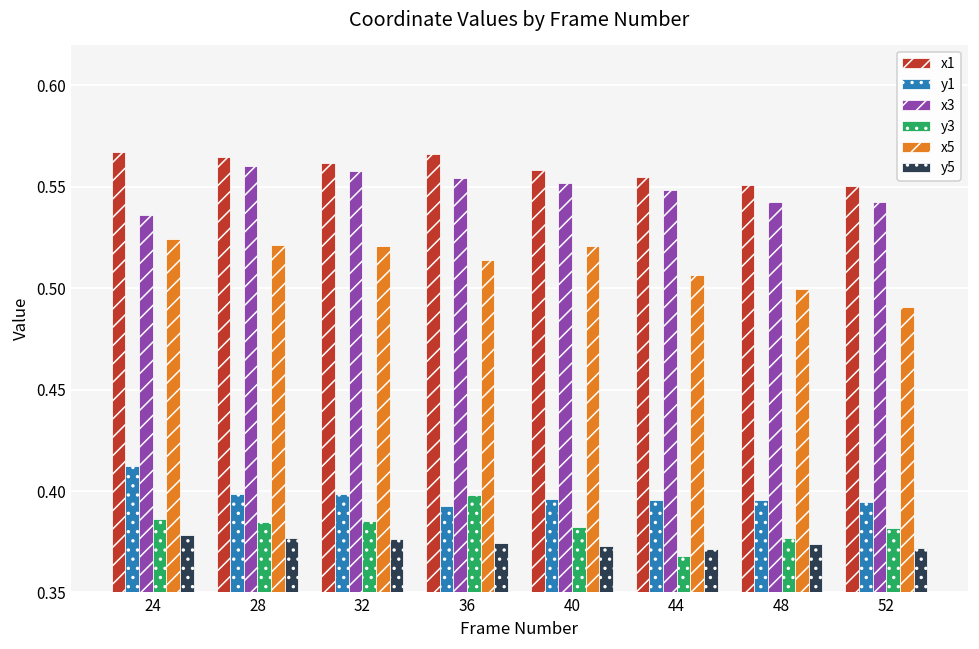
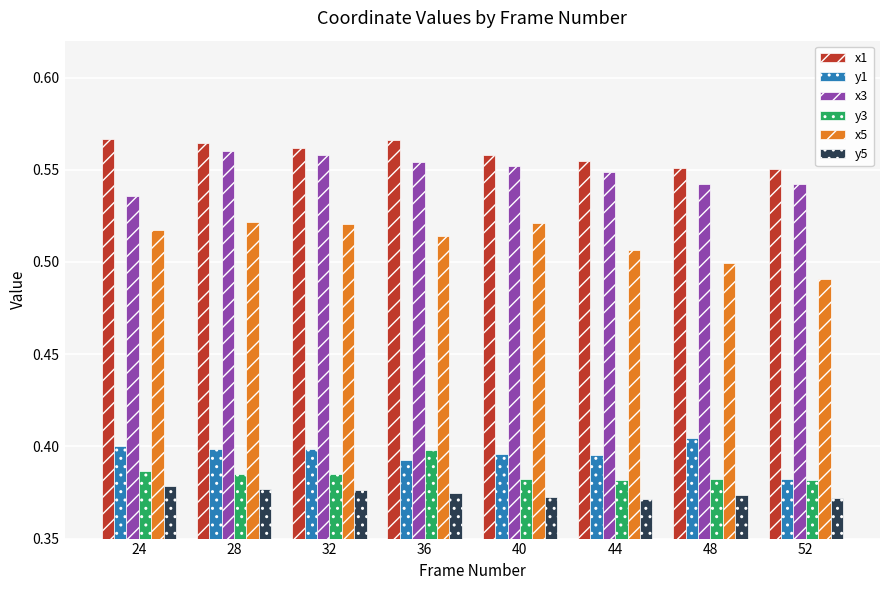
y1, 24: 0.412 -> 0.400
x5, 24: 0.524 -> 0.517
y3, 44: 0.368 -> 0.382
y1, 48: 0.395 -> 0.404
y3, 48: 0.377 -> 0.382
y1, 52: 0.395 -> 0.382
